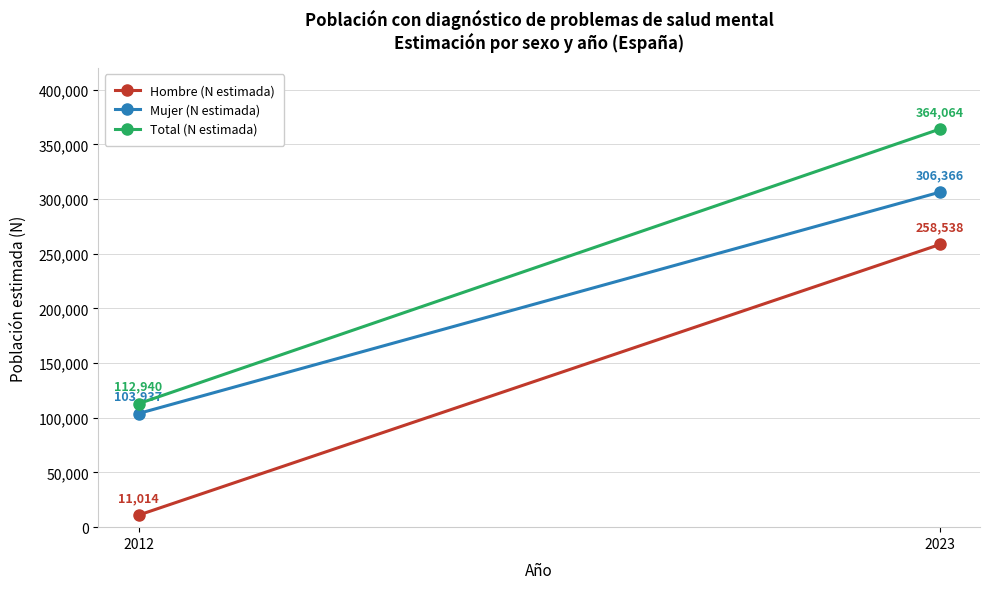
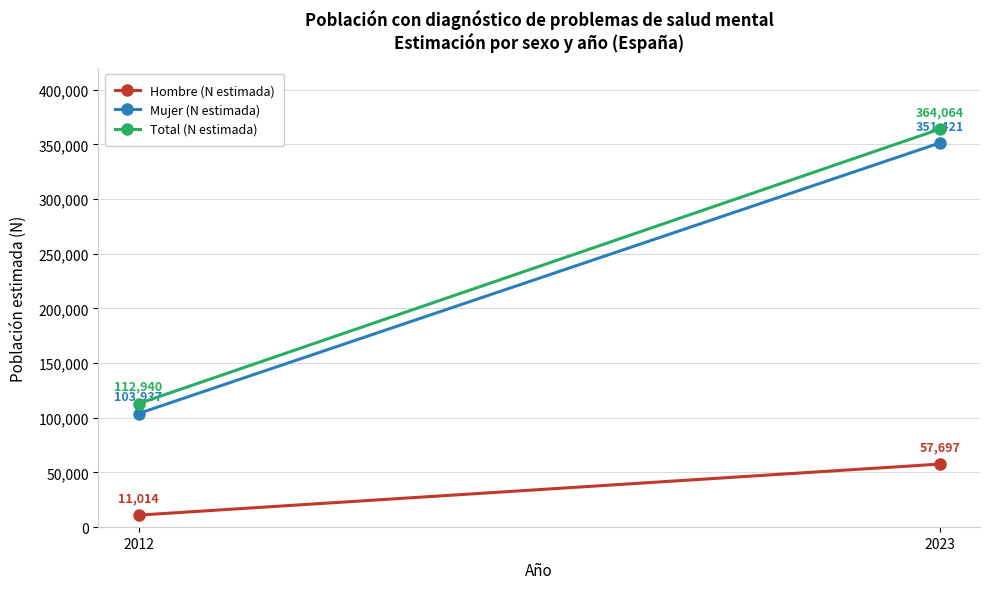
Hombre (N estimada), 2023: 258,538 -> 57,697
Mujer (N estimada), 2023: 306,366 -> 351,421
